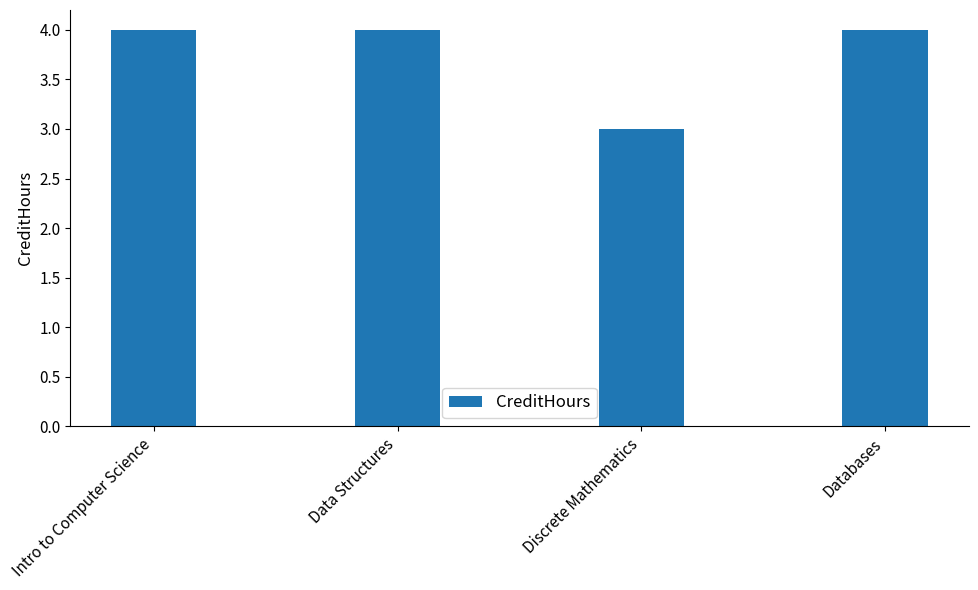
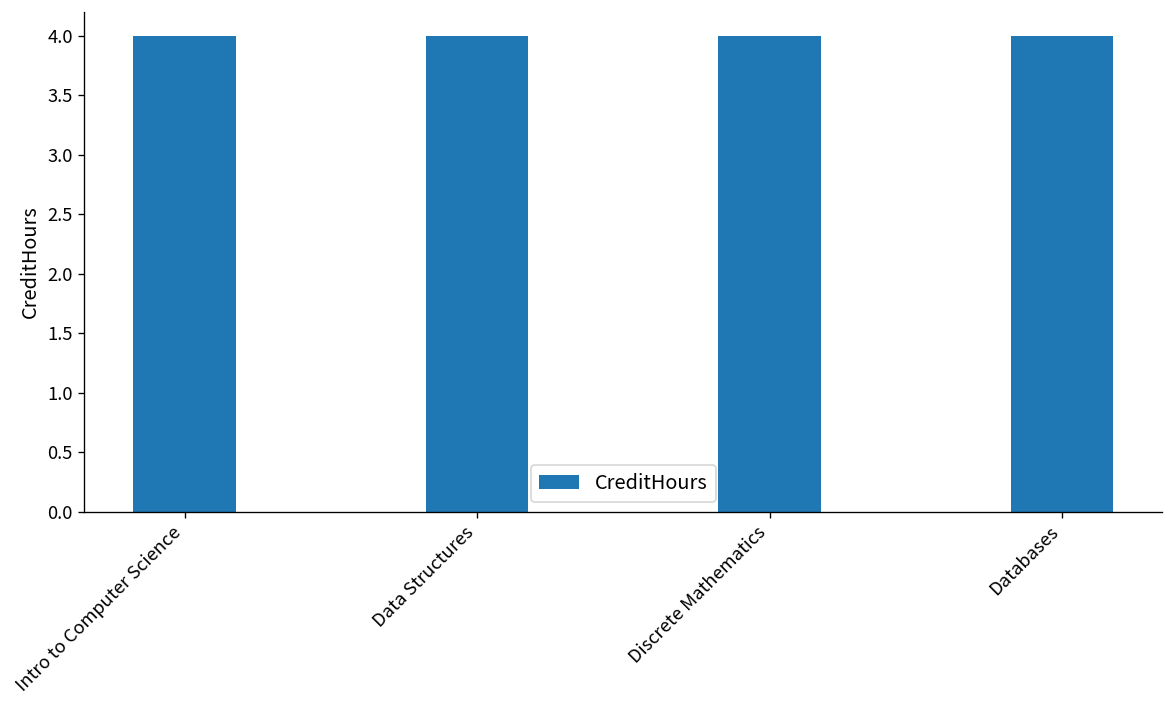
Discrete Mathematics: 3 -> 4
